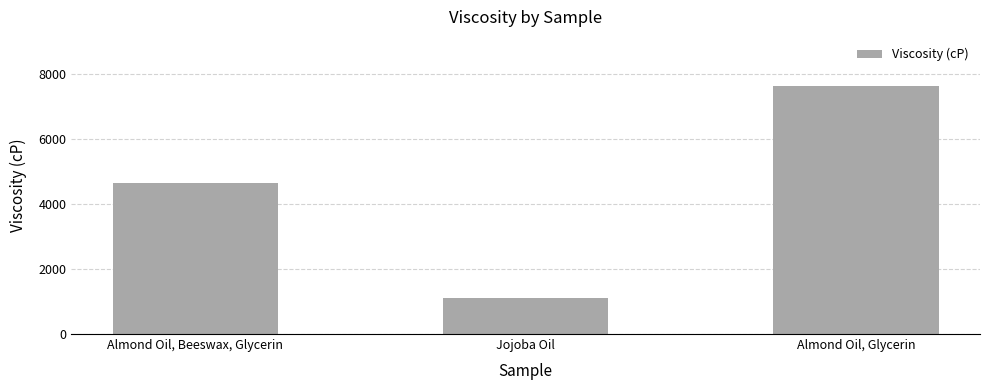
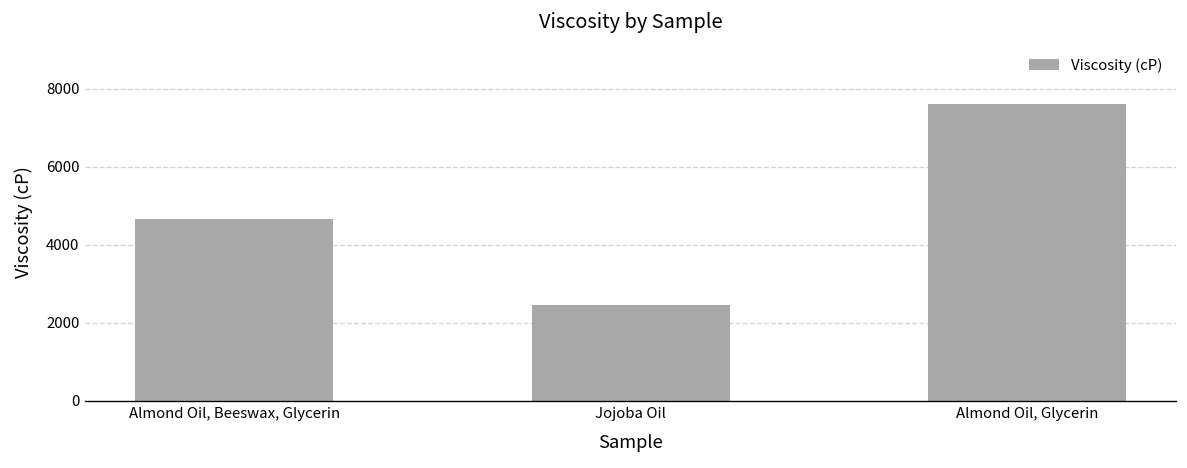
Jojoba Oil: 1100 -> 2500
